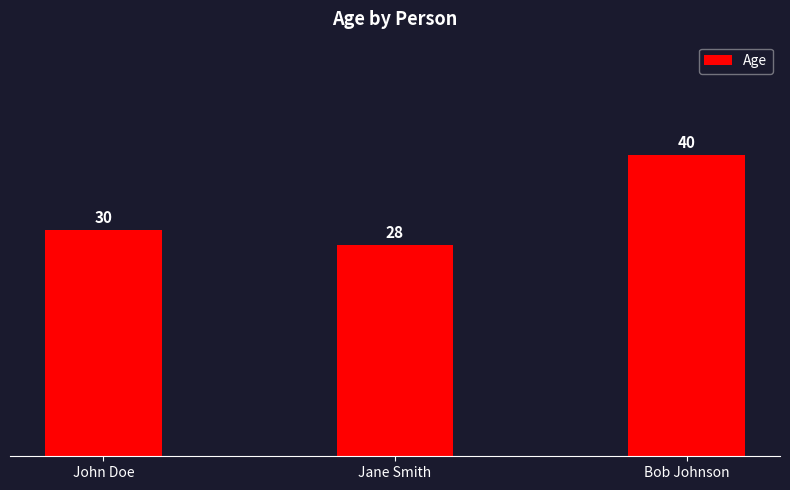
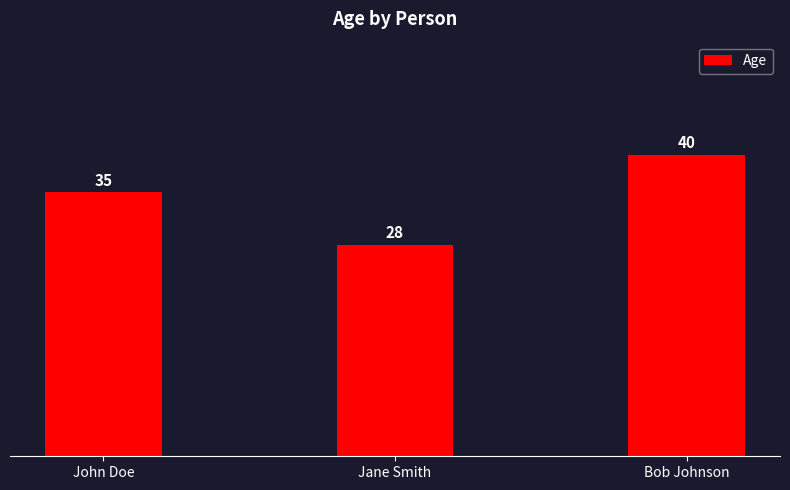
John Doe: 30 -> 35
